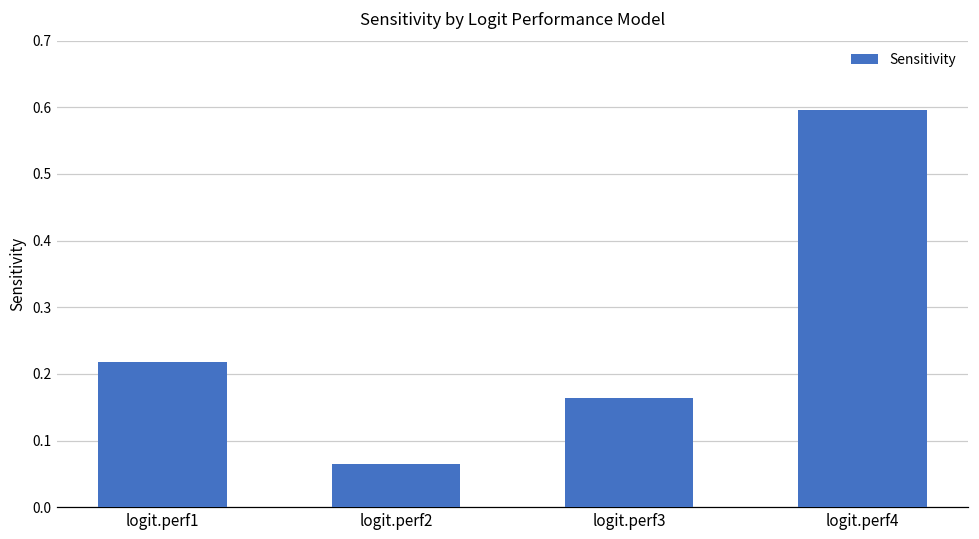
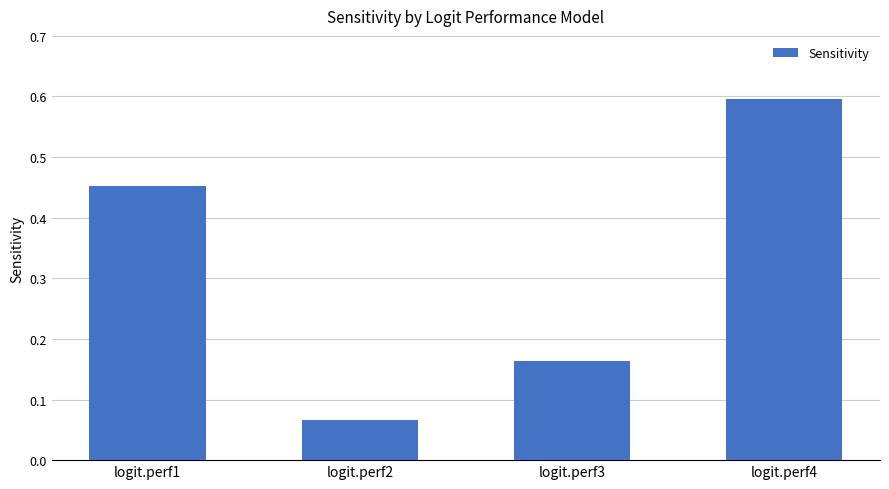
logit.perf1: 0.22 -> 0.45
